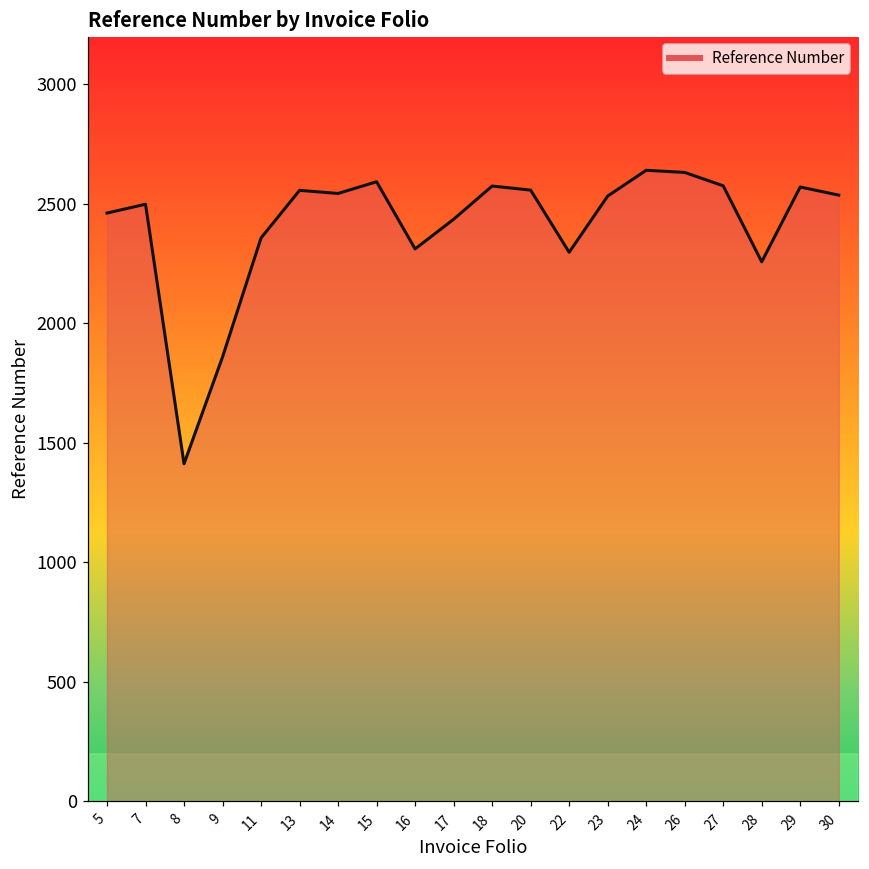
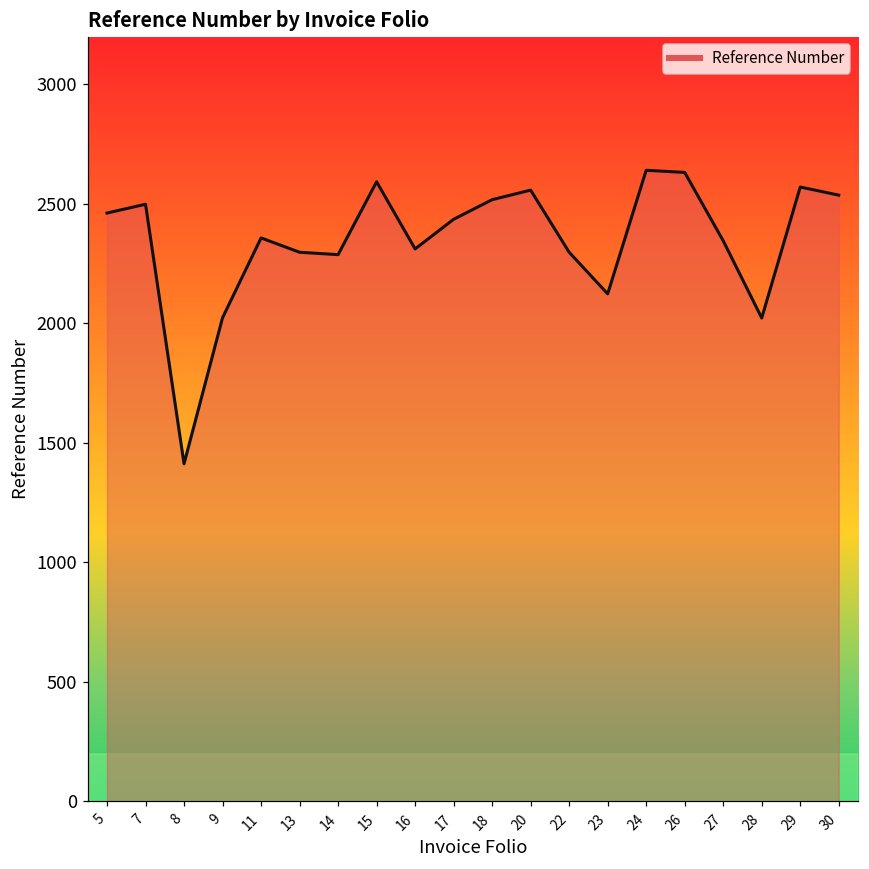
9: 1860 -> 2020
13: 2560 -> 2300
14: 2540 -> 2290
18: 2580 -> 2520
23: 2530 -> 2120
27: 2580 -> 2350
28: 2260 -> 2020
